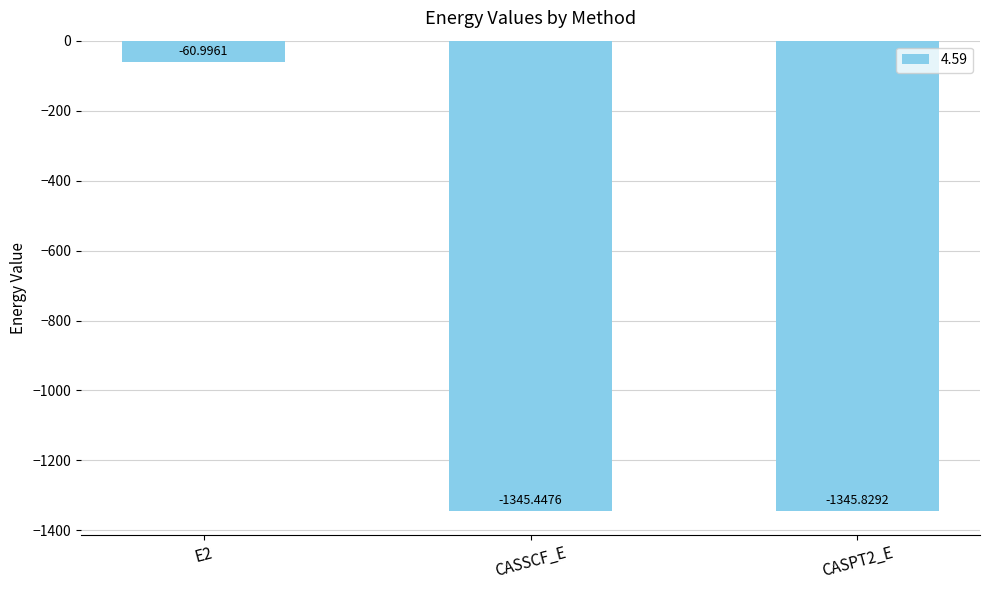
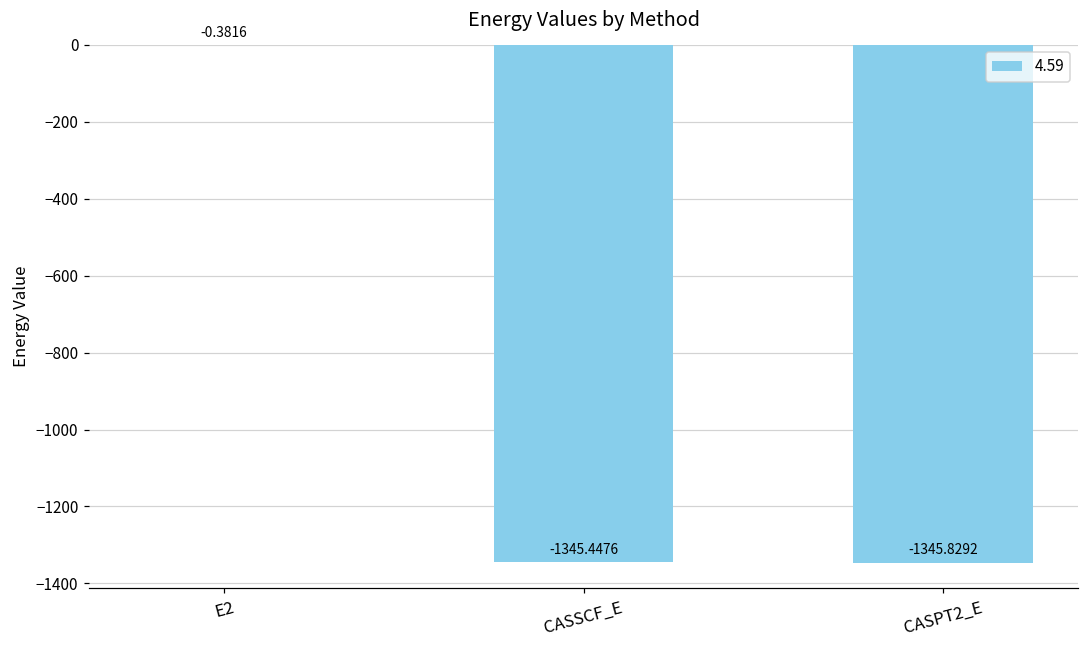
E2: -60.9961 -> -0.3816
